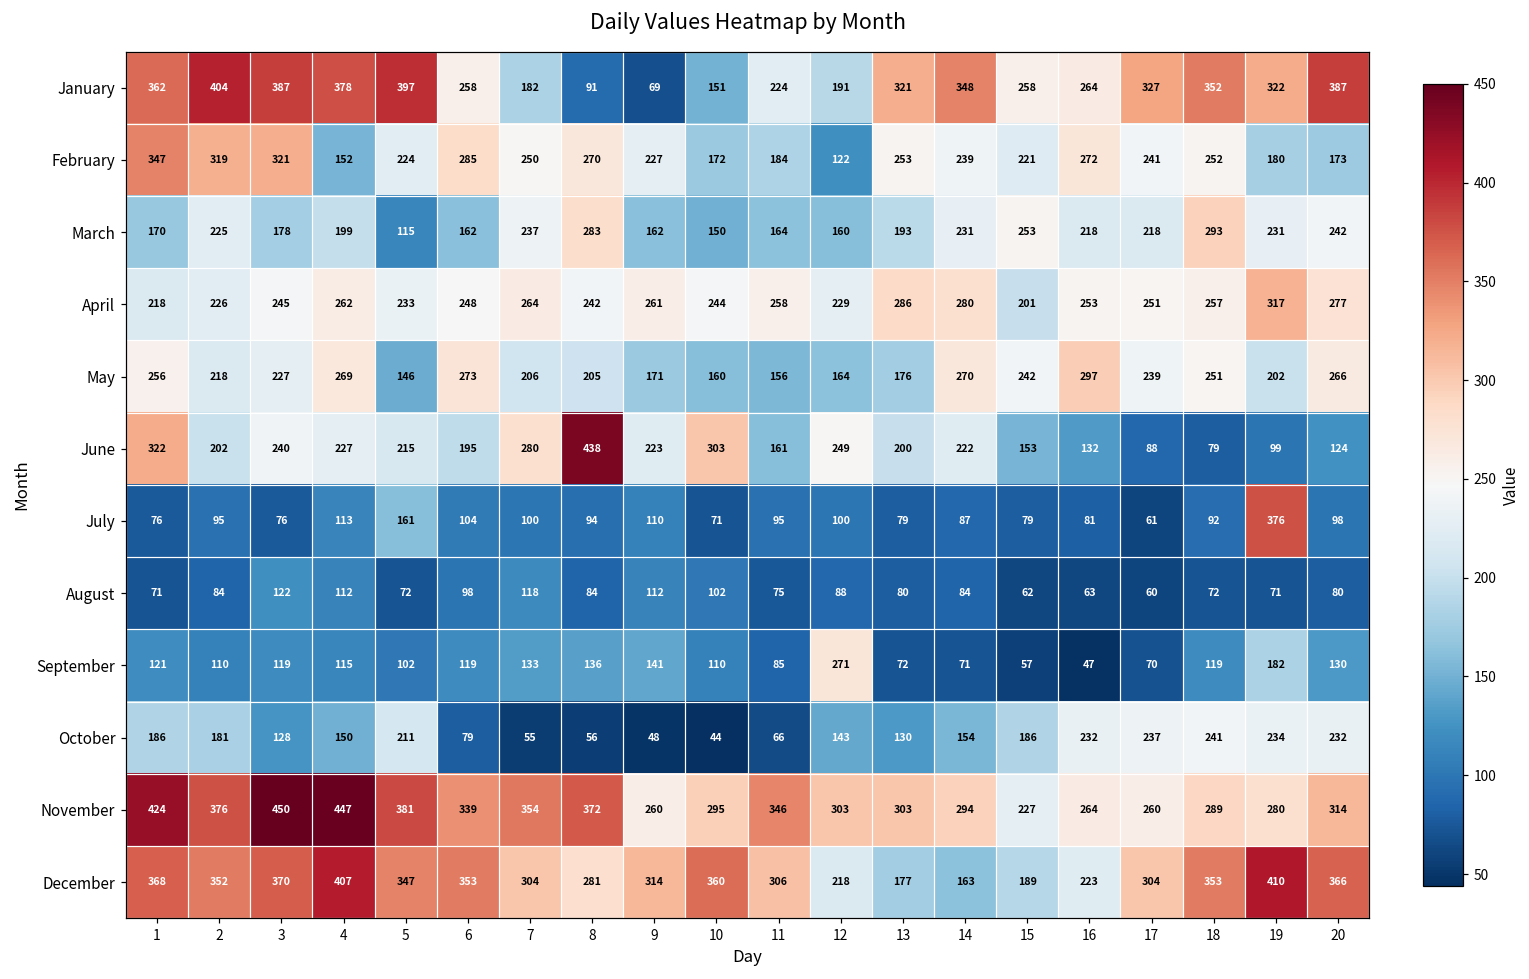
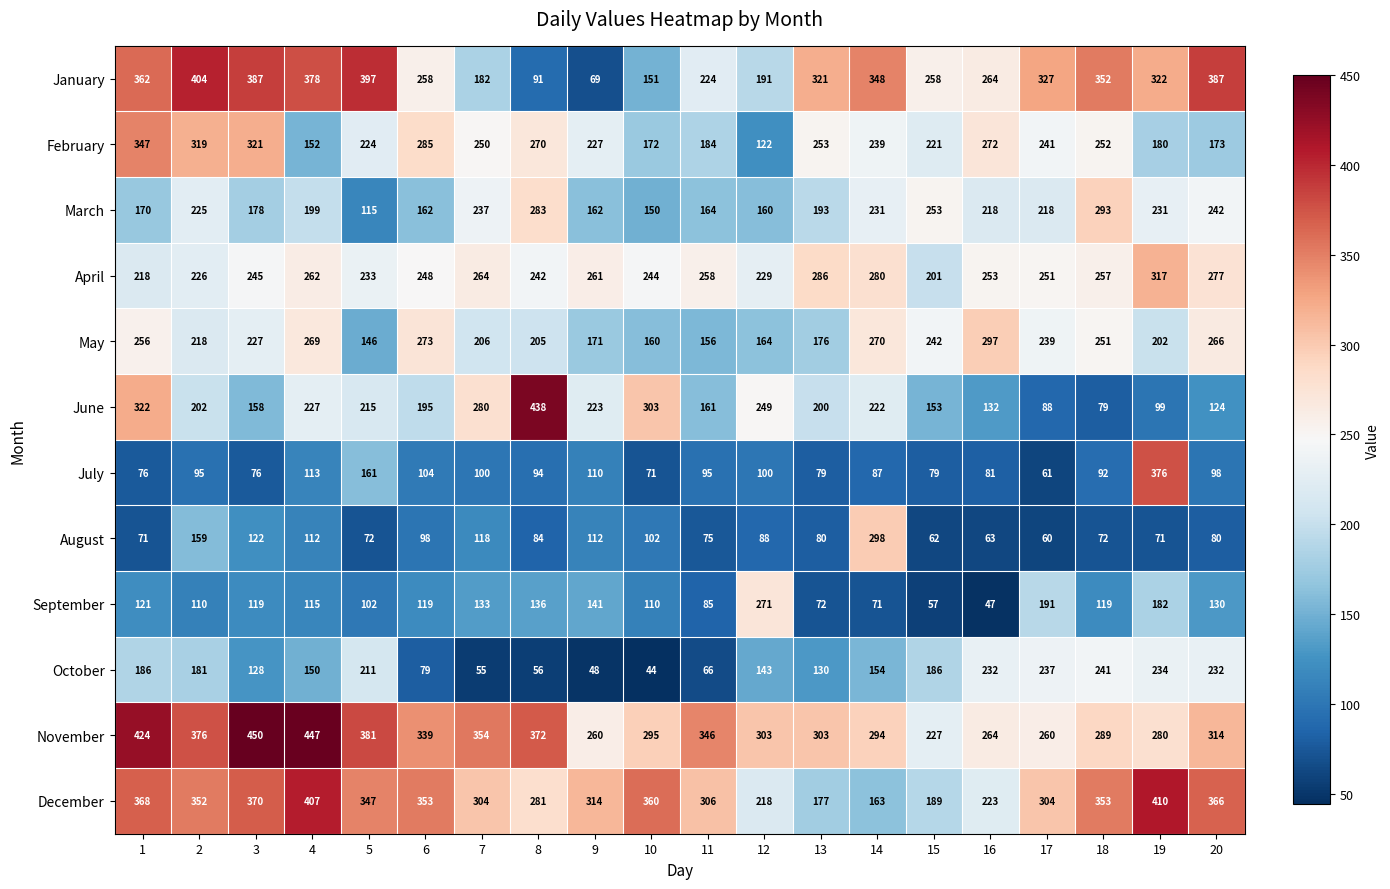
June, 3: 240 -> 158
August, 2: 84 -> 159
August, 14: 84 -> 298
September, 17: 70 -> 191
